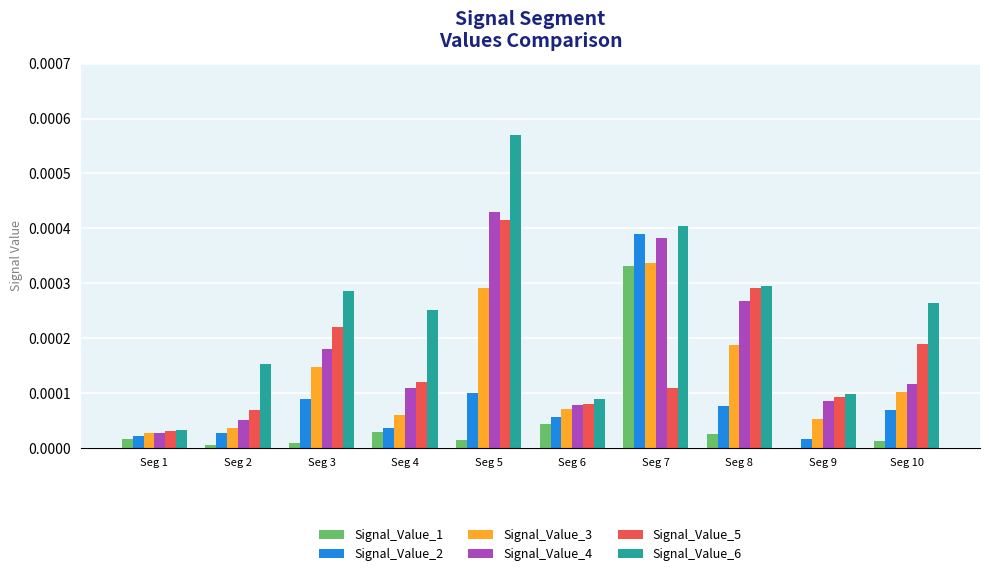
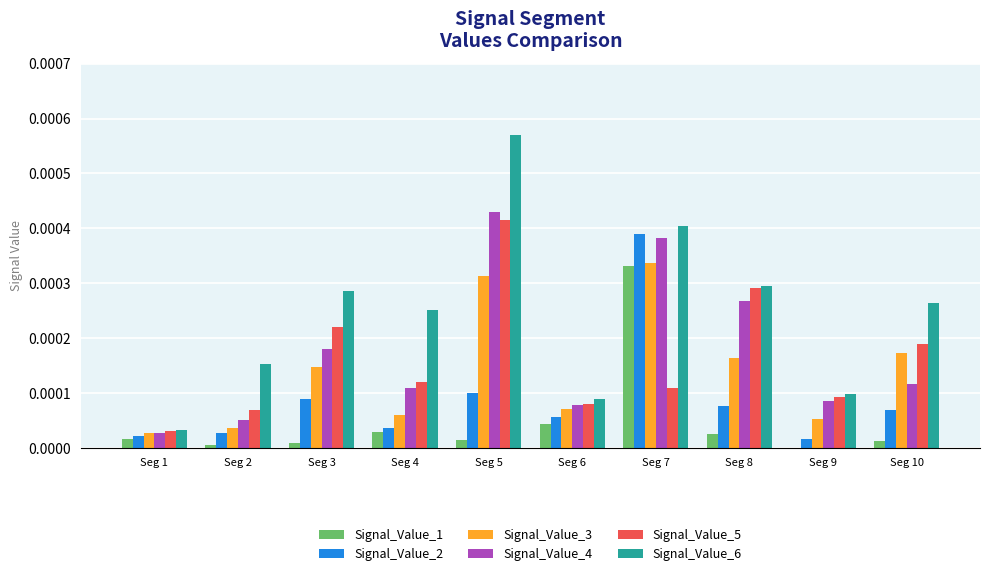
Signal_Value_3, Seg 5: 0.00029 -> 0.00031
Signal_Value_3, Seg 8: 0.00019 -> 0.00017
Signal_Value_3, Seg 10: 0.00010 -> 0.00017
